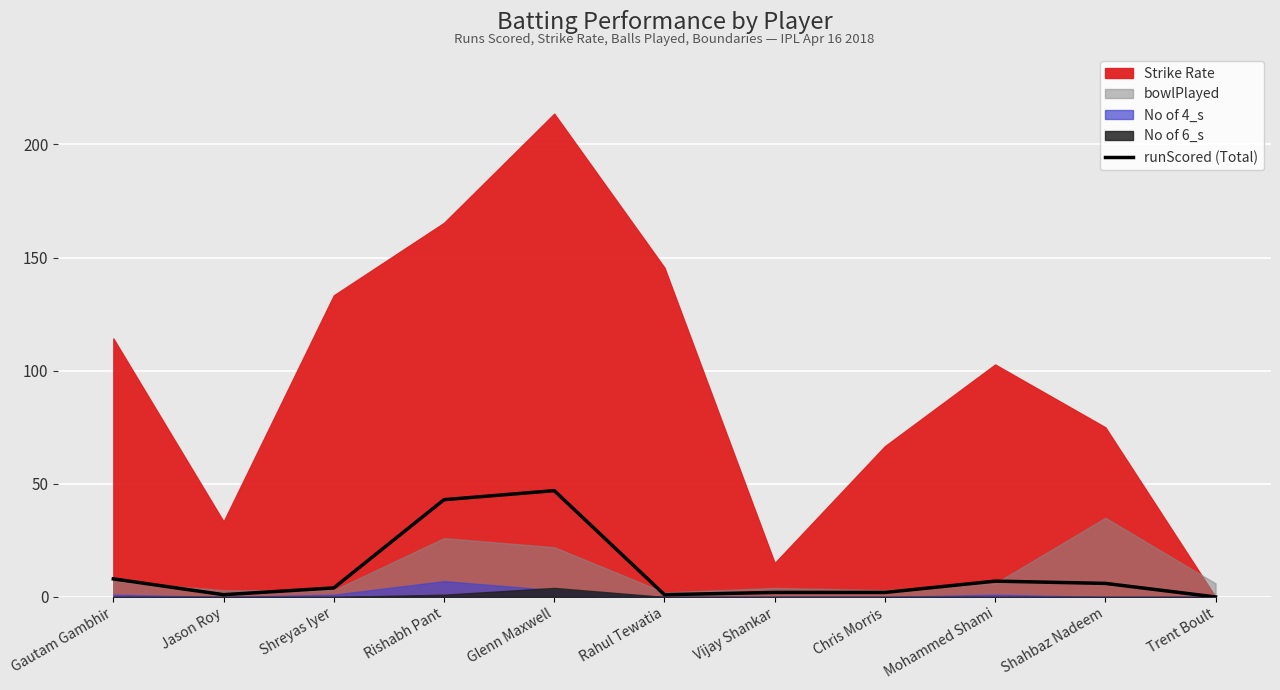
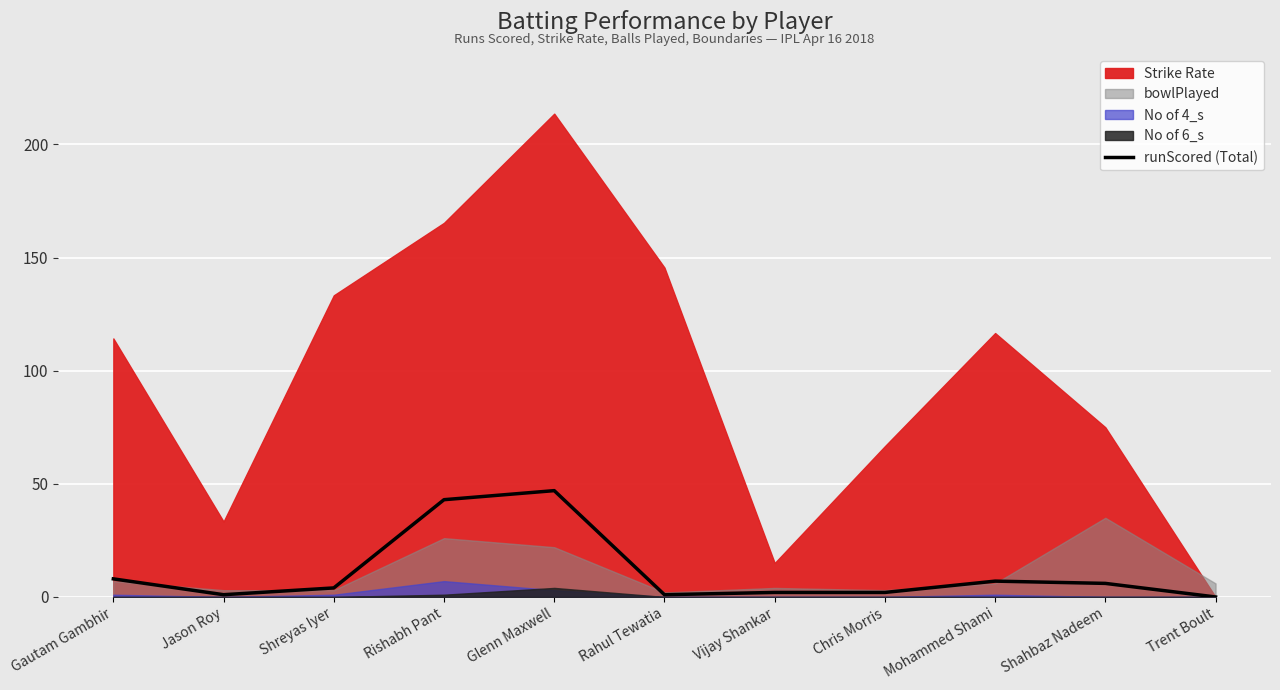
Strike Rate, Mohammed Shami: 103 -> 117
